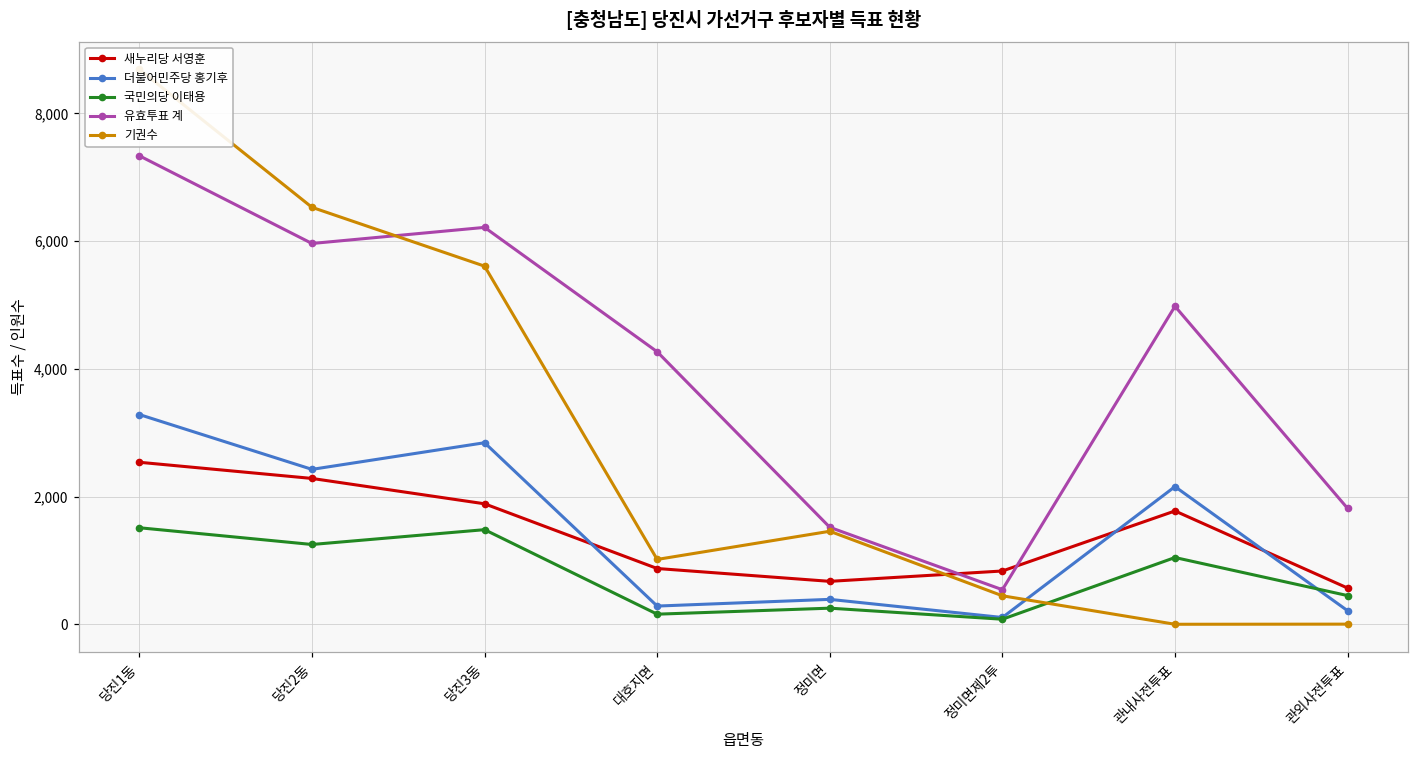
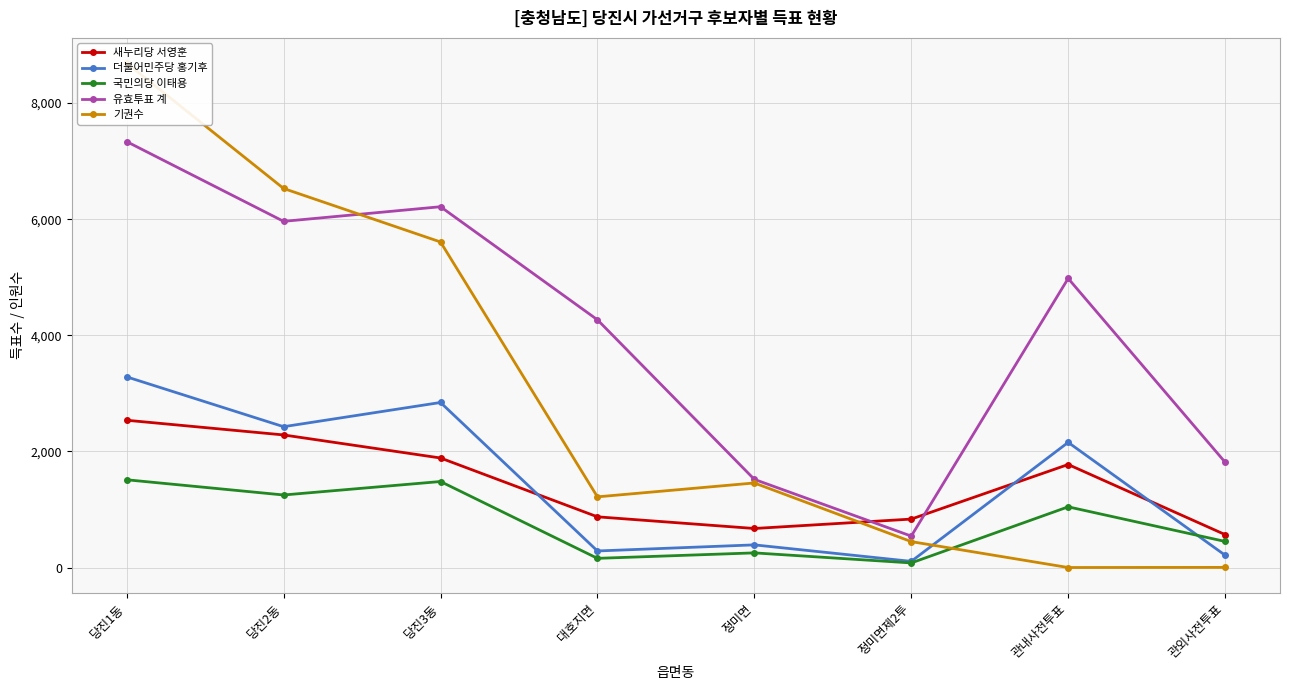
기권수, 대호지면: 1,000 -> 1,200
